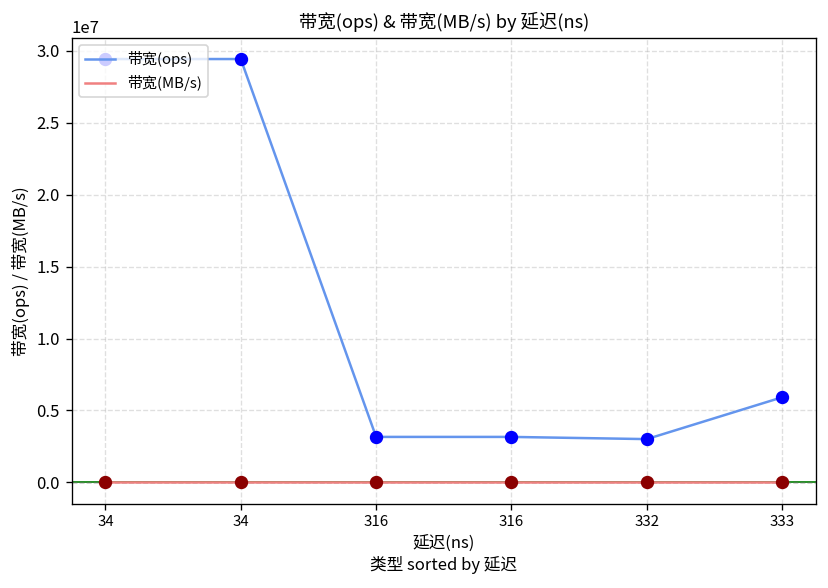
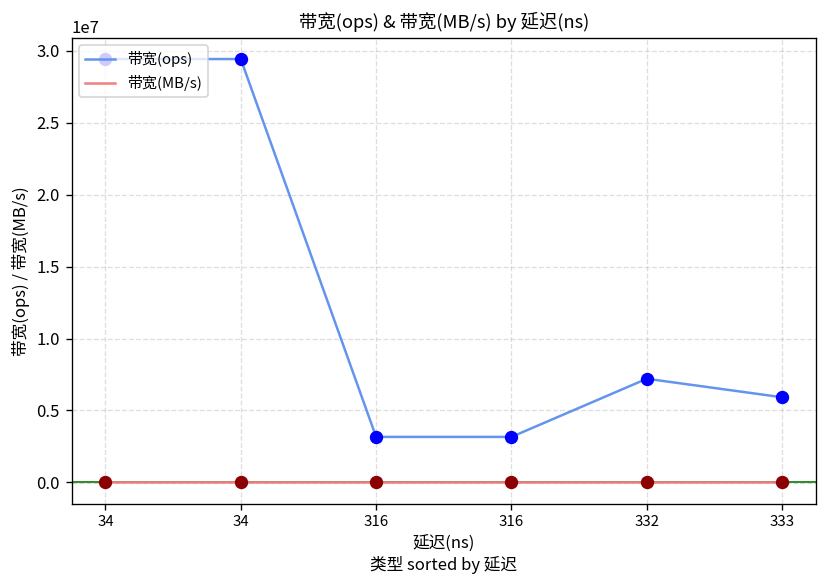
带宽(ops), 332: 3000000 -> 7200000
